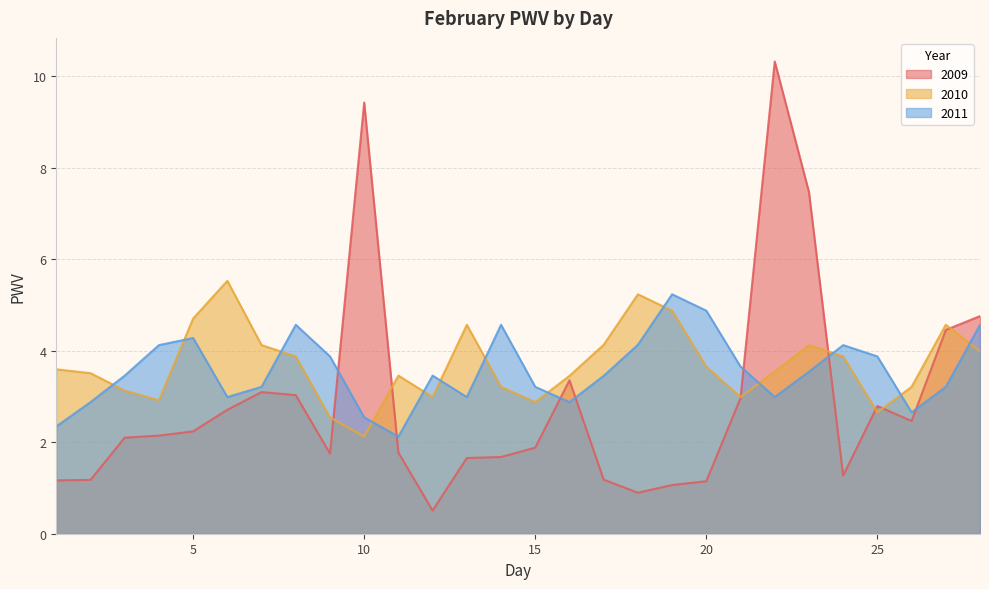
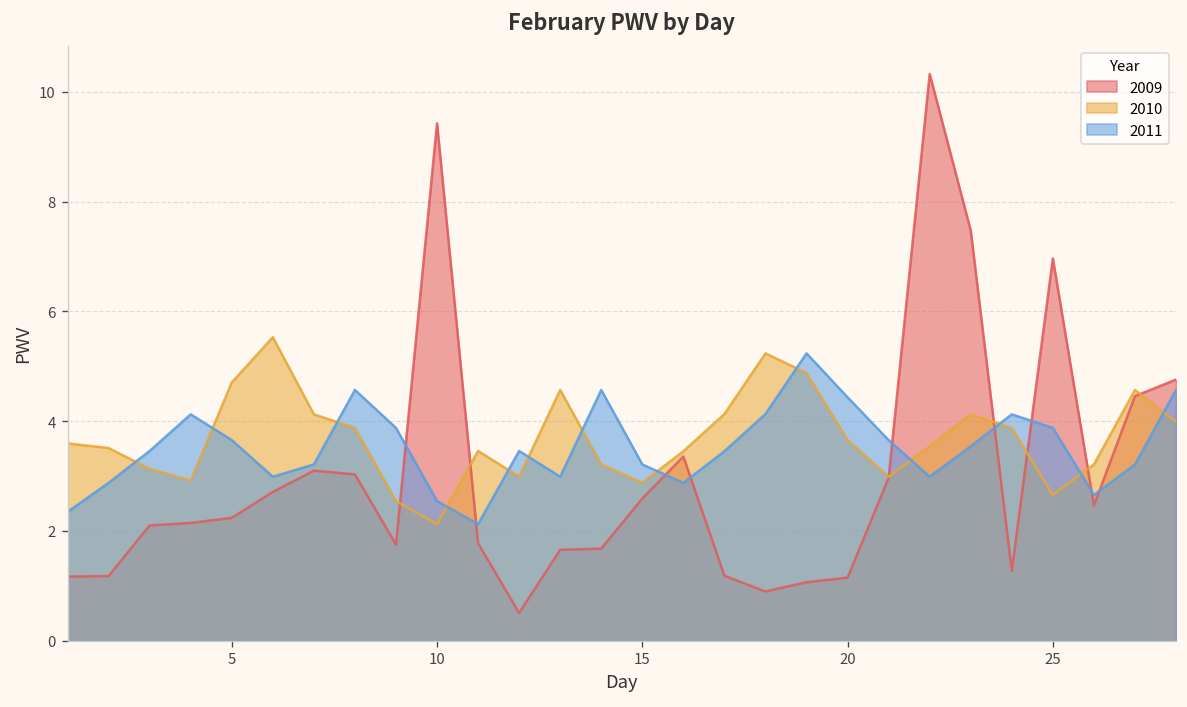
2011, 5: 4.3 -> 3.7
2009, 15: 1.9 -> 2.6
2011, 20: 4.9 -> 4.4
2009, 25: 2.8 -> 7.0
